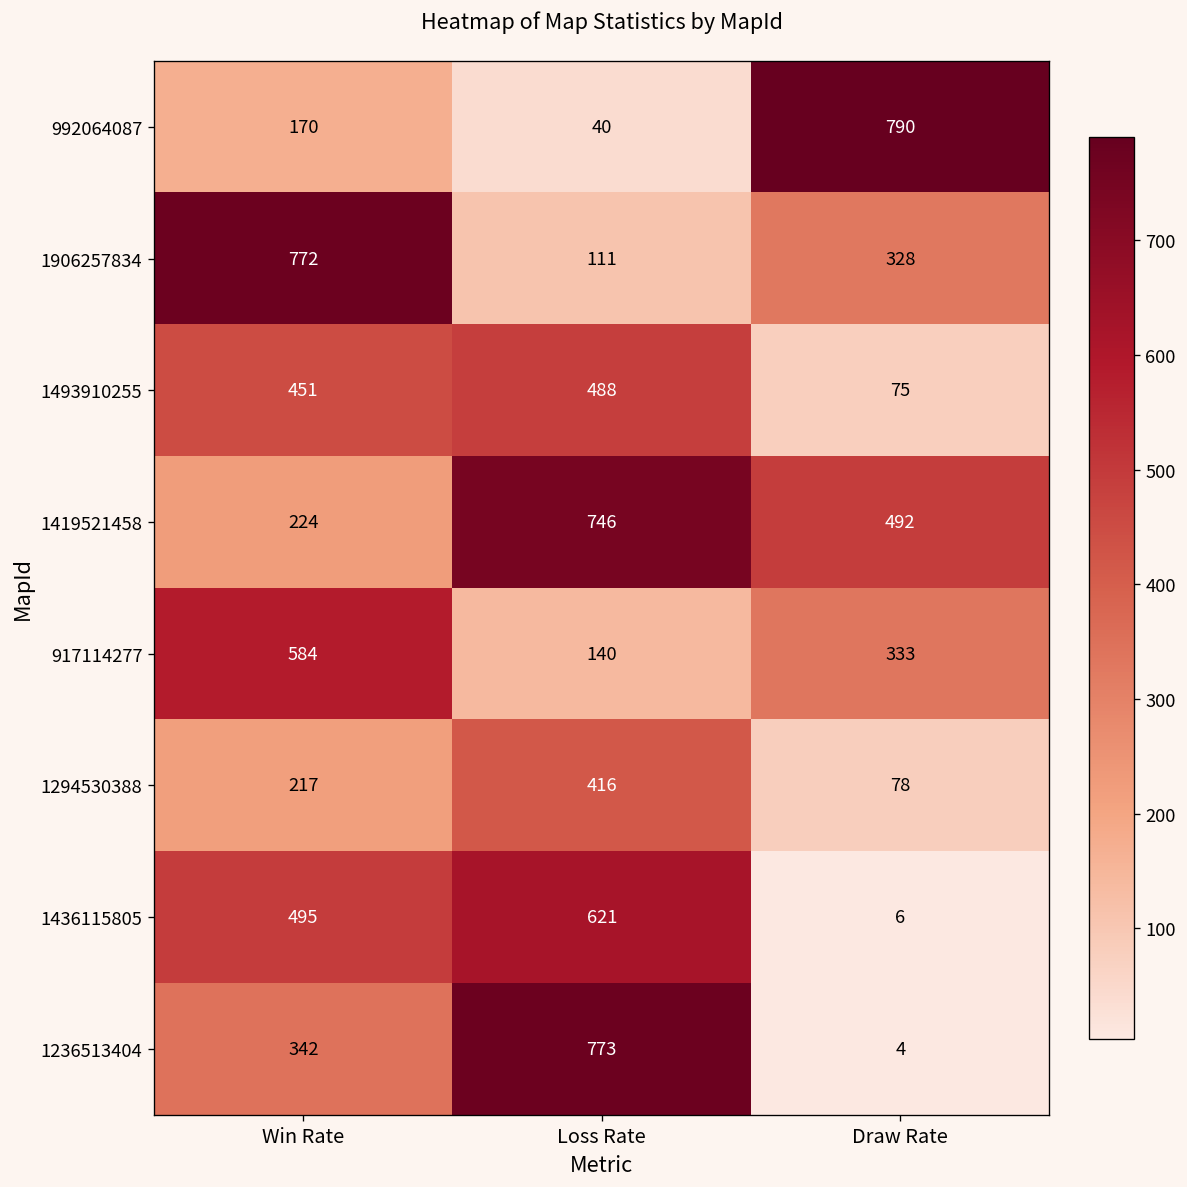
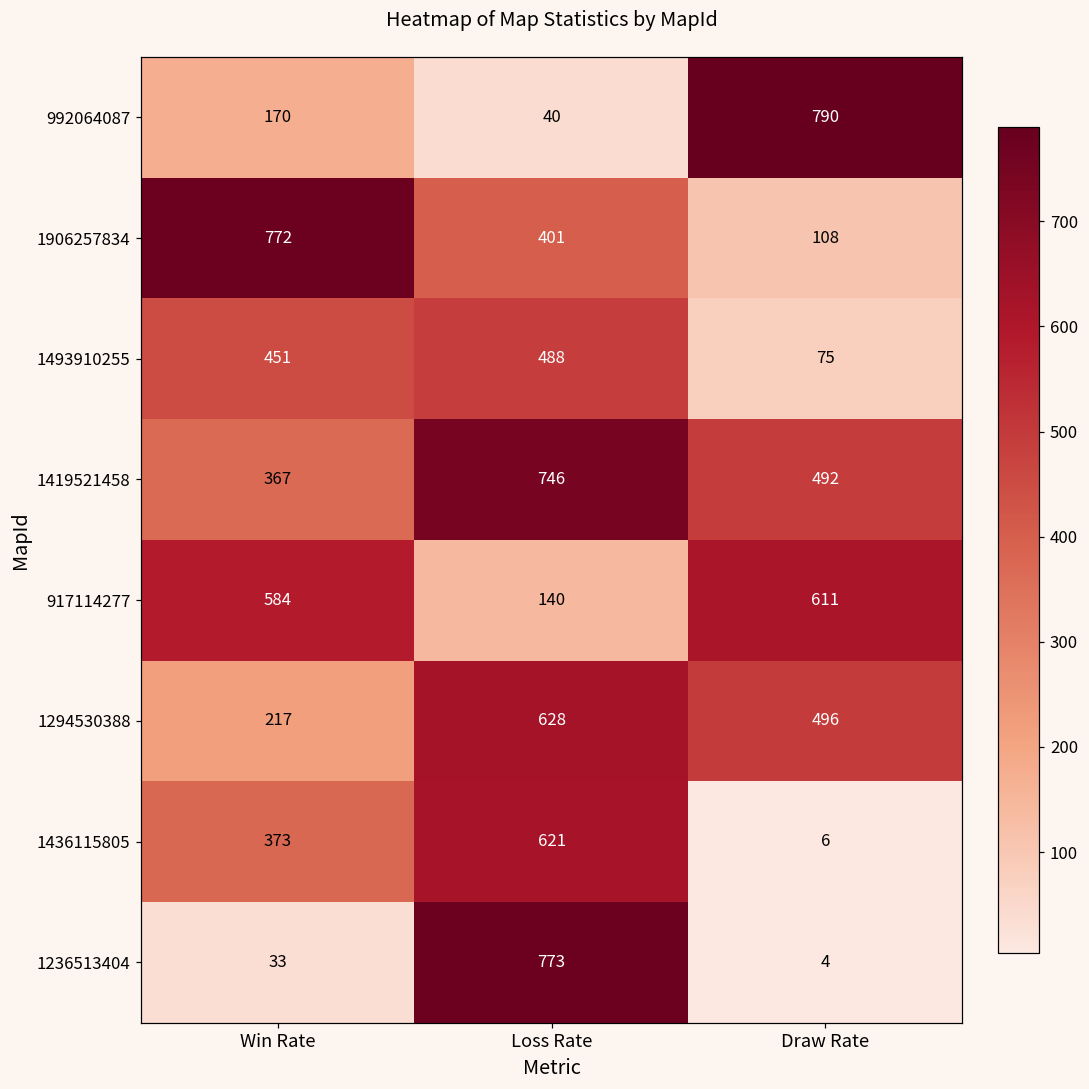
1906257834, Loss Rate: 111 -> 401
1906257834, Draw Rate: 328 -> 108
1419521458, Win Rate: 224 -> 367
917114277, Draw Rate: 333 -> 611
1294530388, Loss Rate: 416 -> 628
1294530388, Draw Rate: 78 -> 496
1436115805, Win Rate: 495 -> 373
1236513404, Win Rate: 342 -> 33
